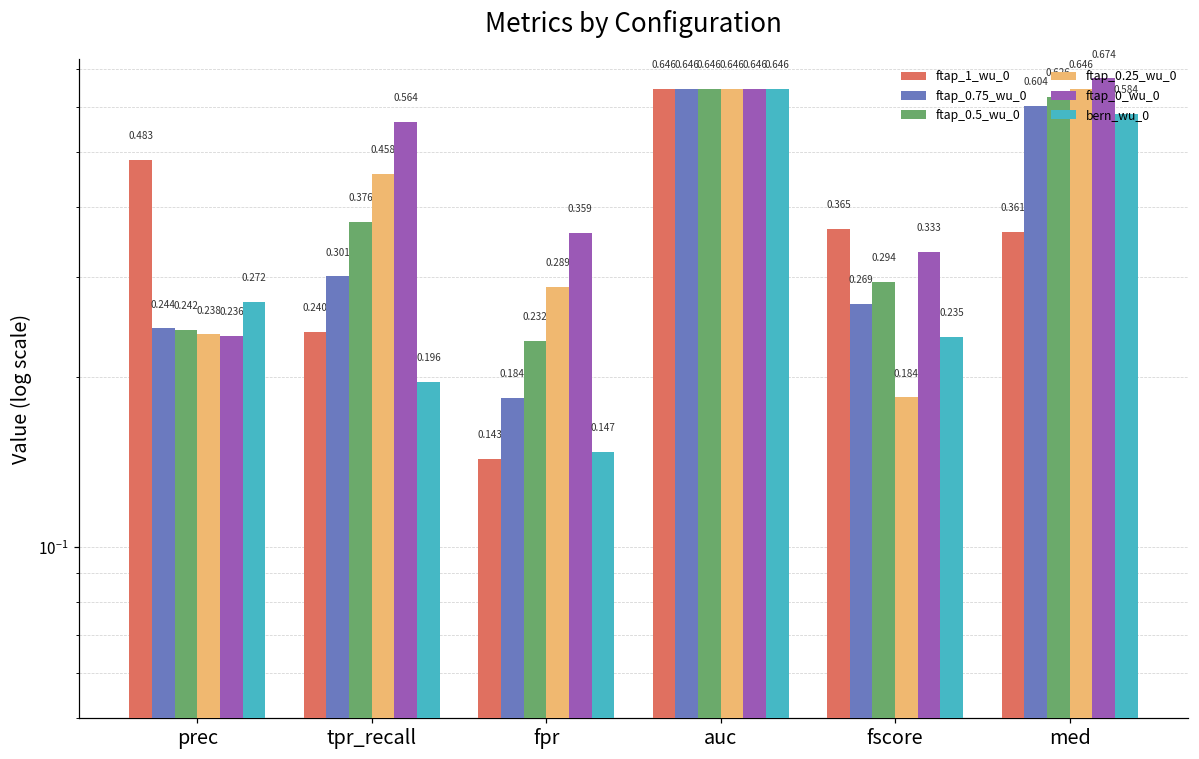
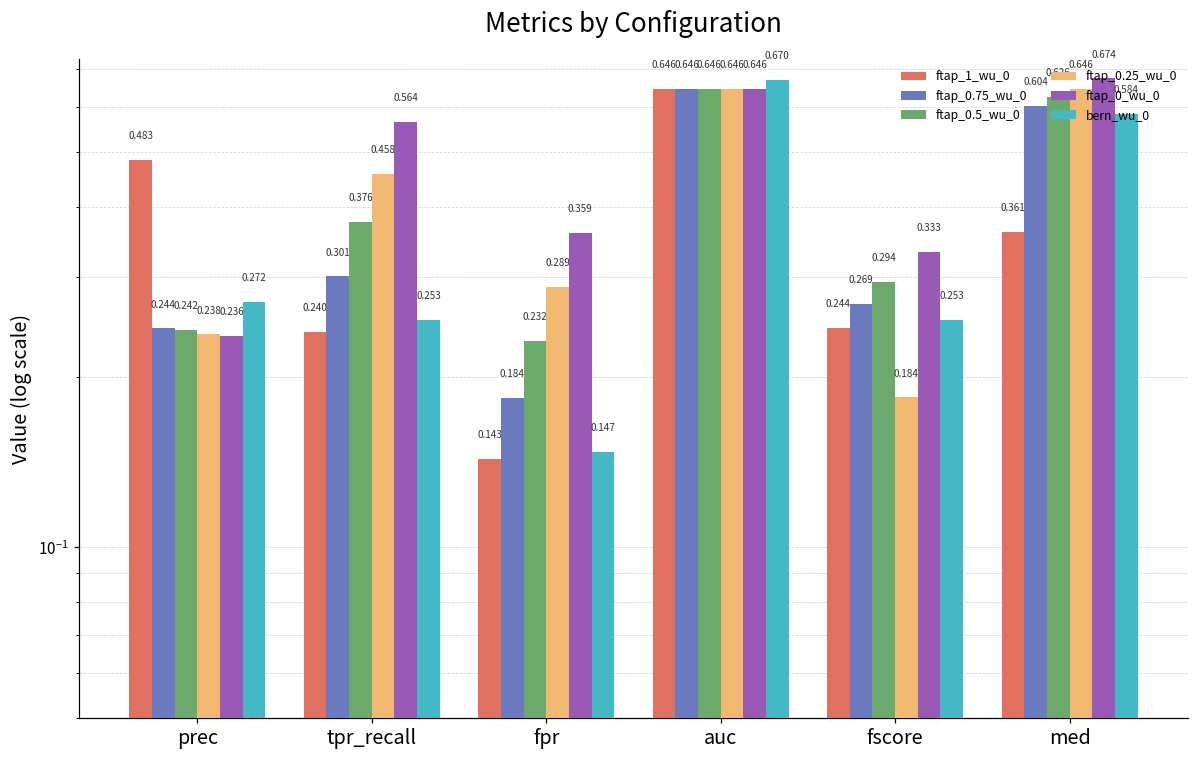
bern_wu_0, tpr_recall: 0.196 -> 0.253
bern_wu_0, auc: 0.646 -> 0.670
ftap_1_wu_0, fscore: 0.365 -> 0.244
bern_wu_0, fscore: 0.235 -> 0.253
